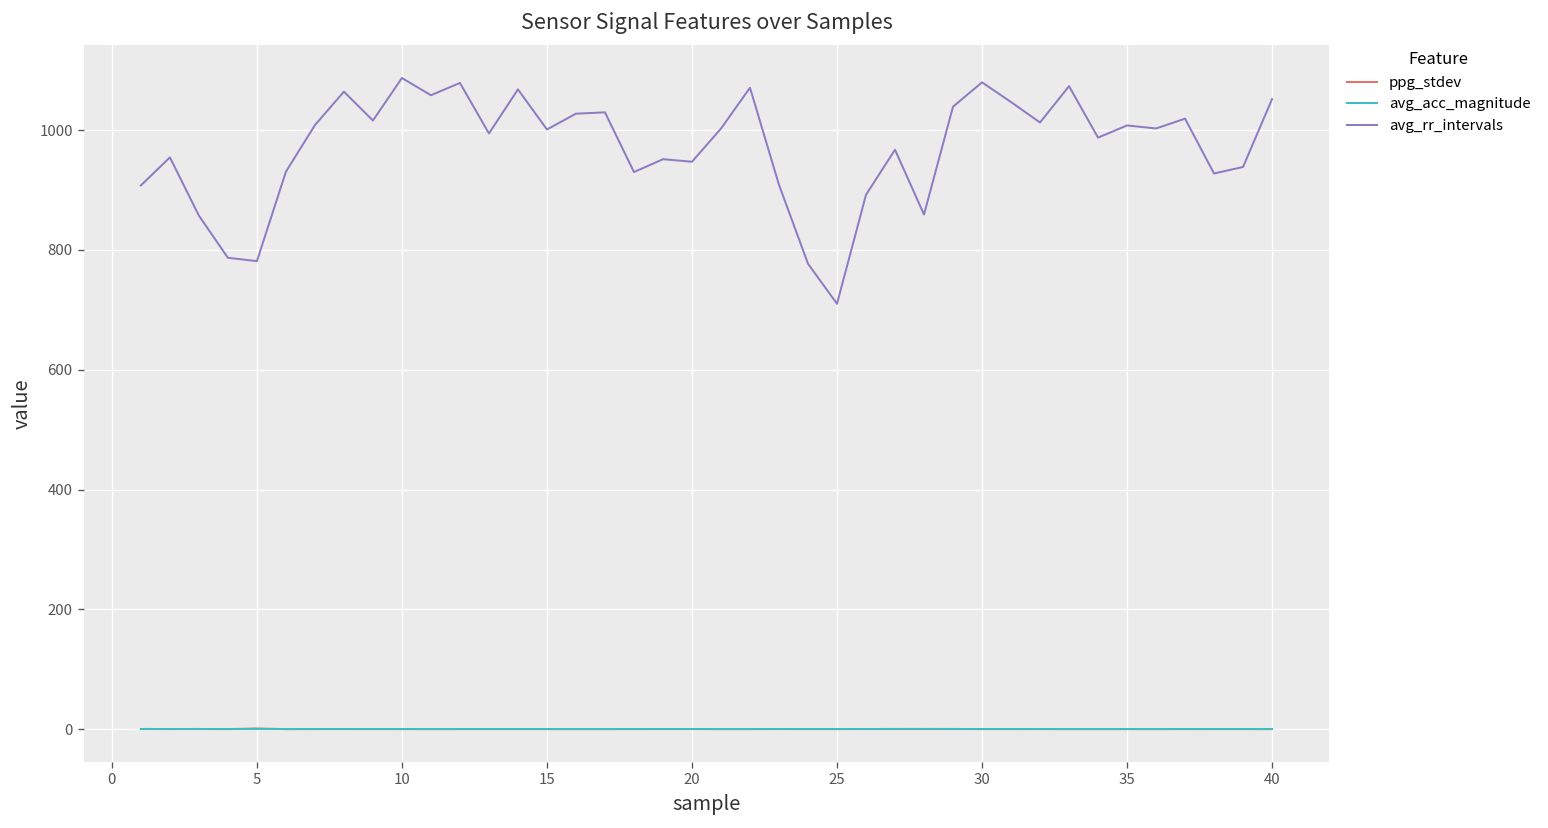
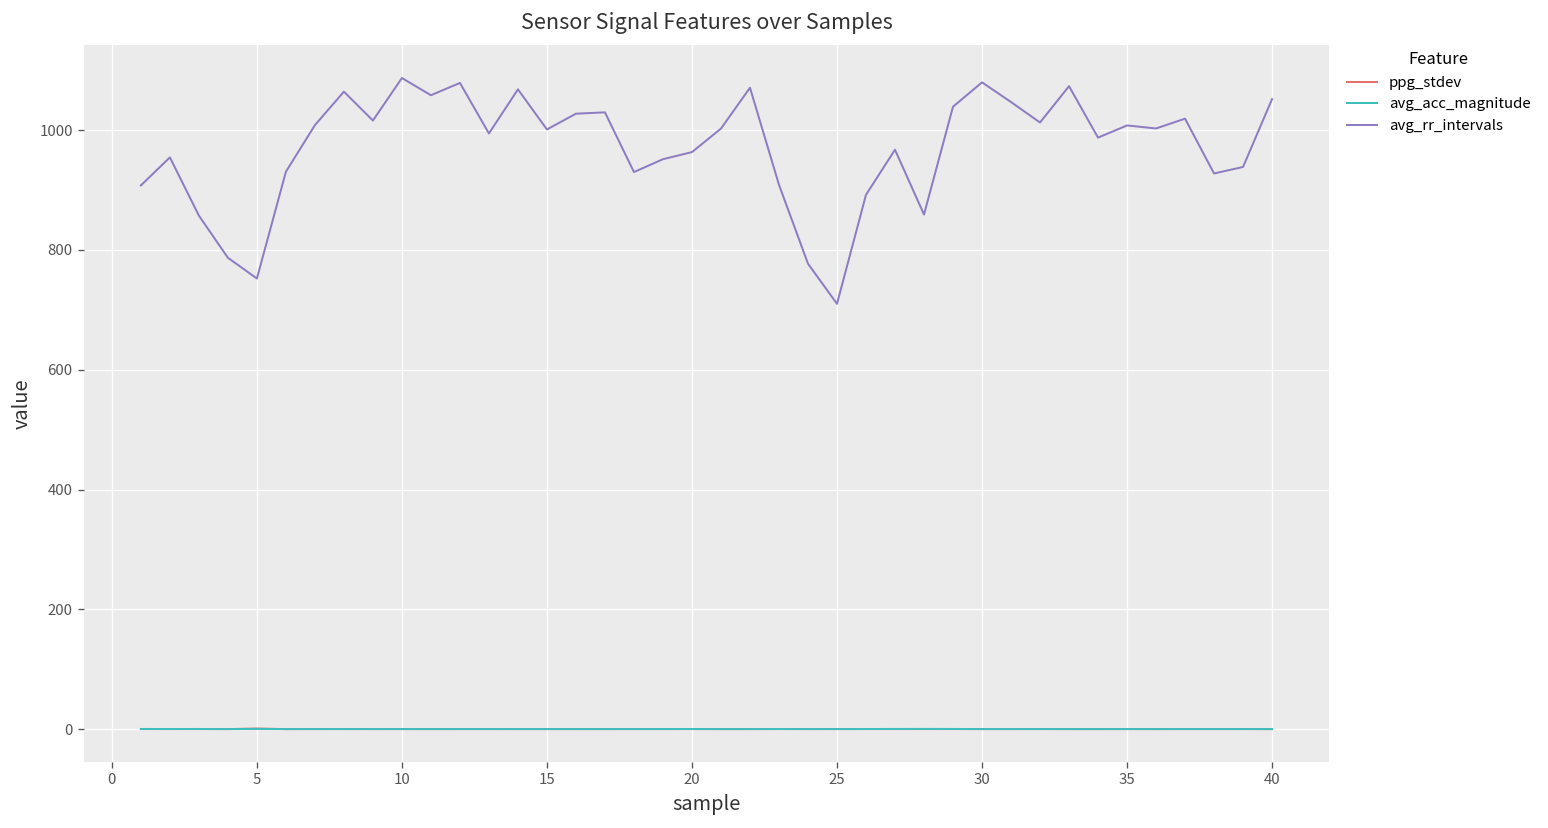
avg_rr_intervals, 5: 780 -> 750
avg_rr_intervals, 20: 950 -> 960
